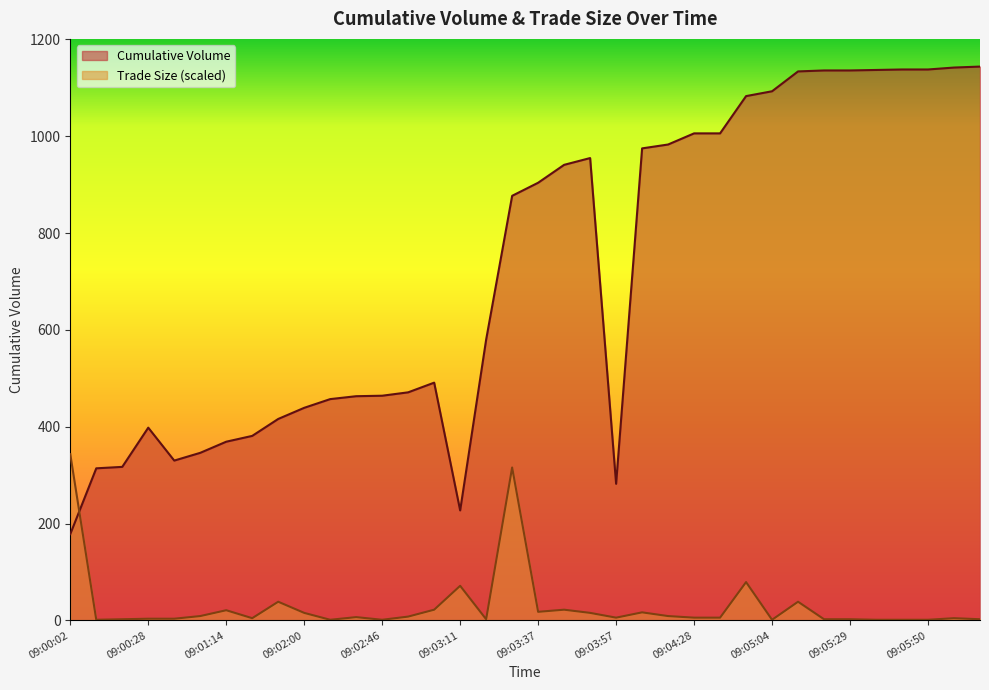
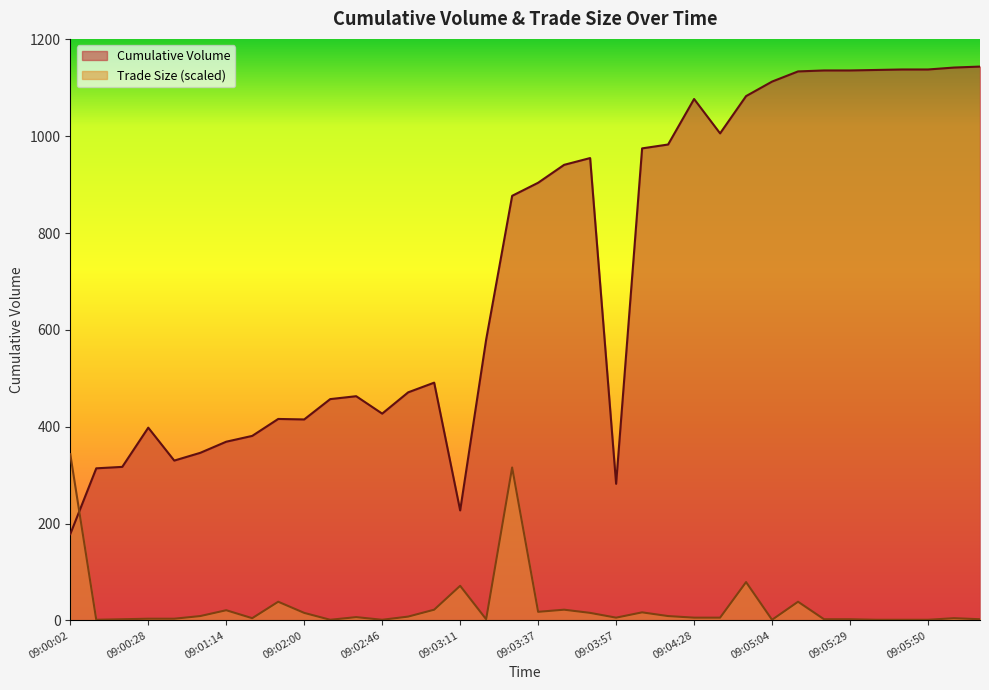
Cumulative Volume, 09:02:00: 440 -> 420
Cumulative Volume, 09:02:46: 460 -> 430
Cumulative Volume, 09:04:28: 1010 -> 1080
Cumulative Volume, 09:05:04: 1090 -> 1110
